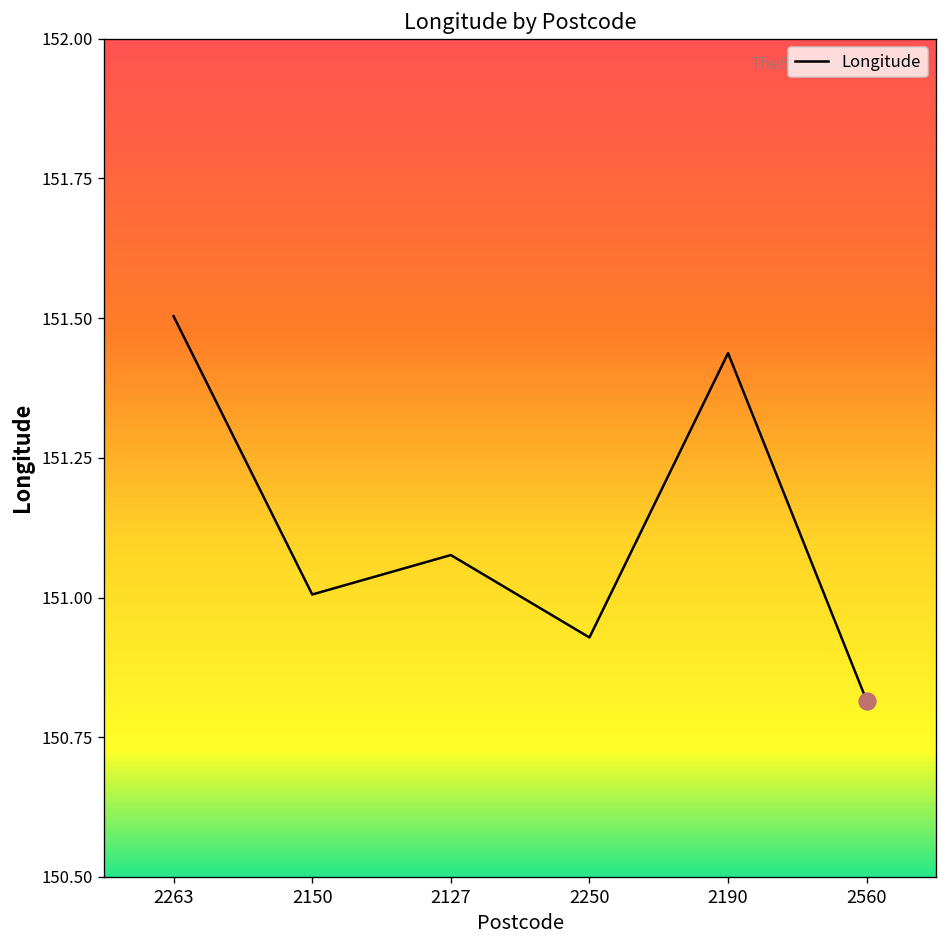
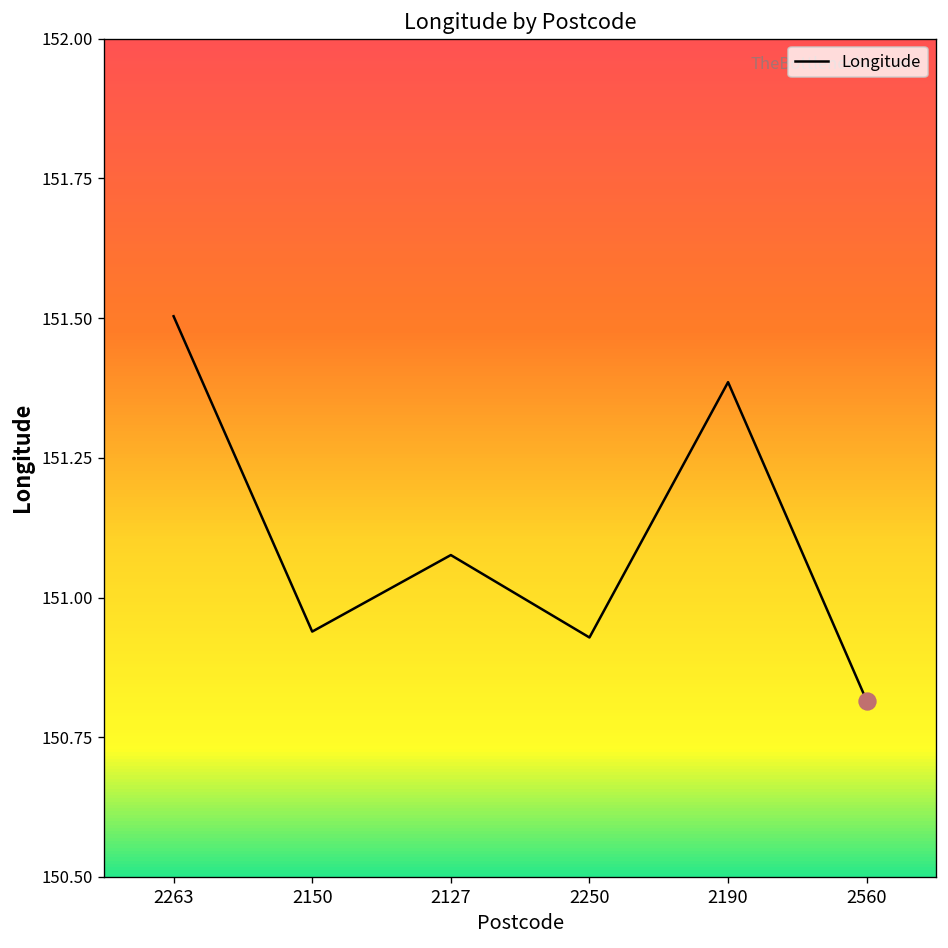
Longitude, 2150: 151.01 -> 150.94
Longitude, 2190: 151.44 -> 151.39
